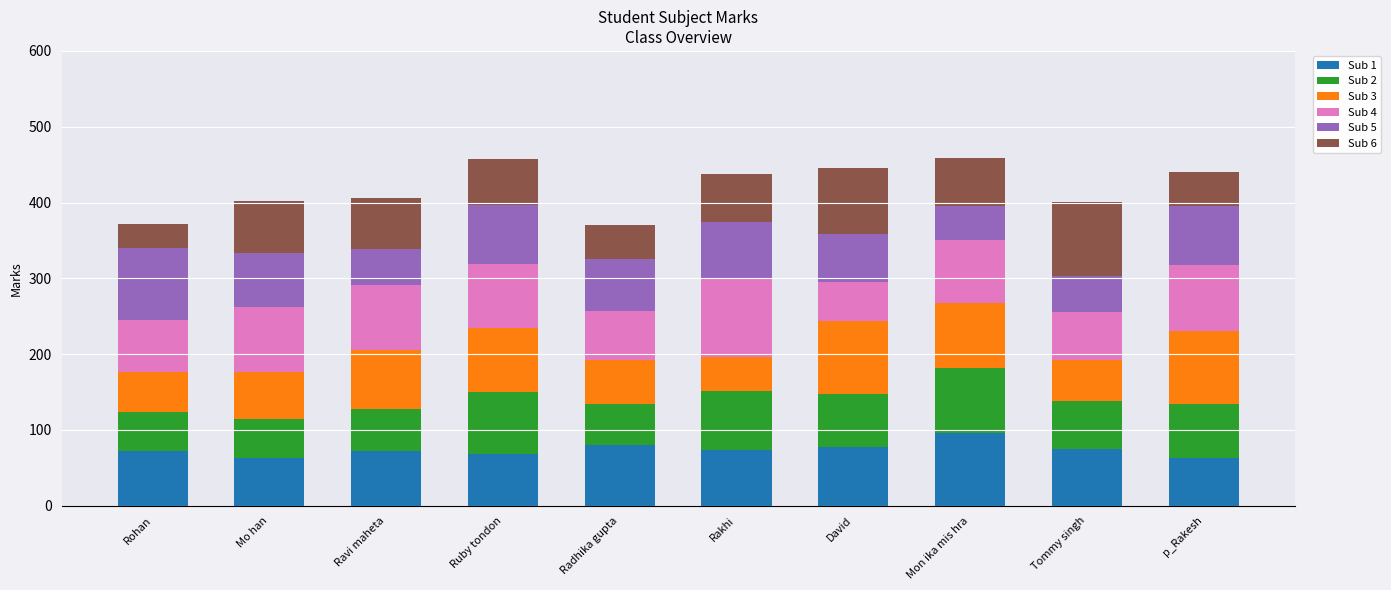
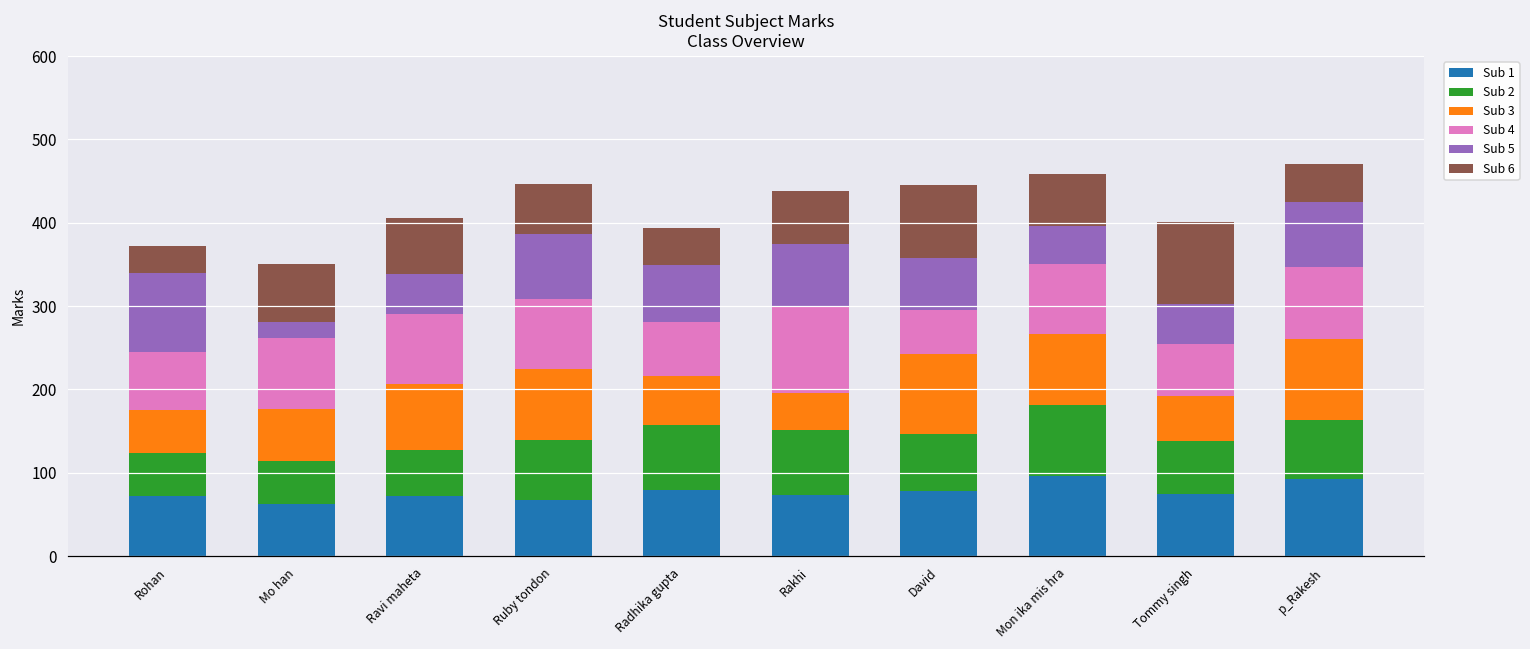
Sub 5, Mo han: 70 -> 20
Sub 2, Ruby tondon: 80 -> 70
Sub 2, Radhika gupta: 50 -> 80
Sub 1, p_Rakesh: 60 -> 90
